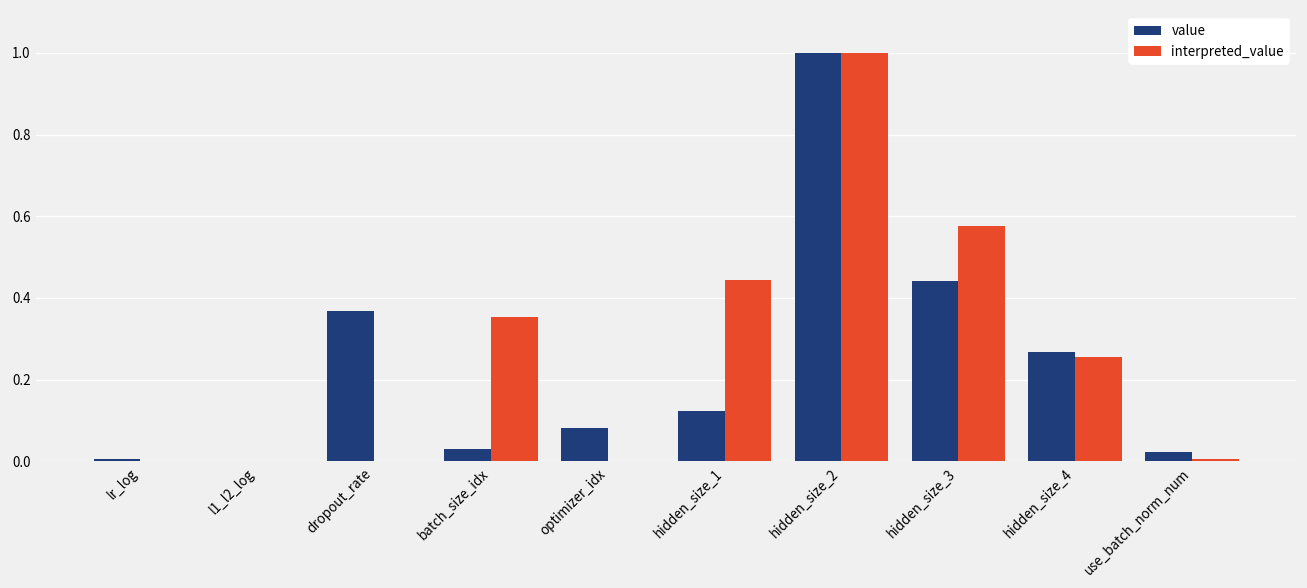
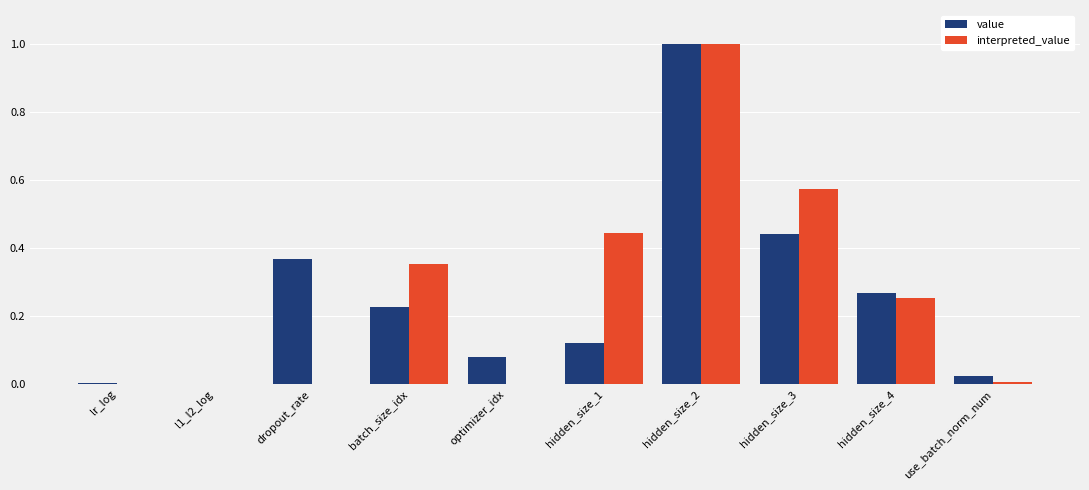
value, batch_size_idx: 0.03 -> 0.23
